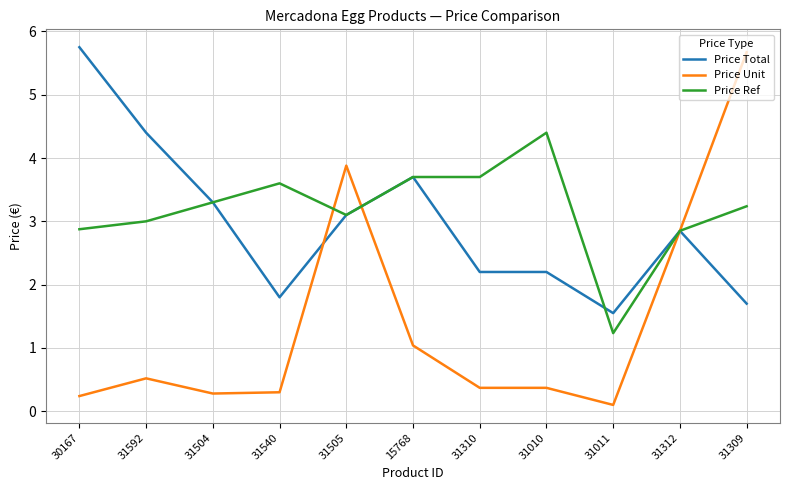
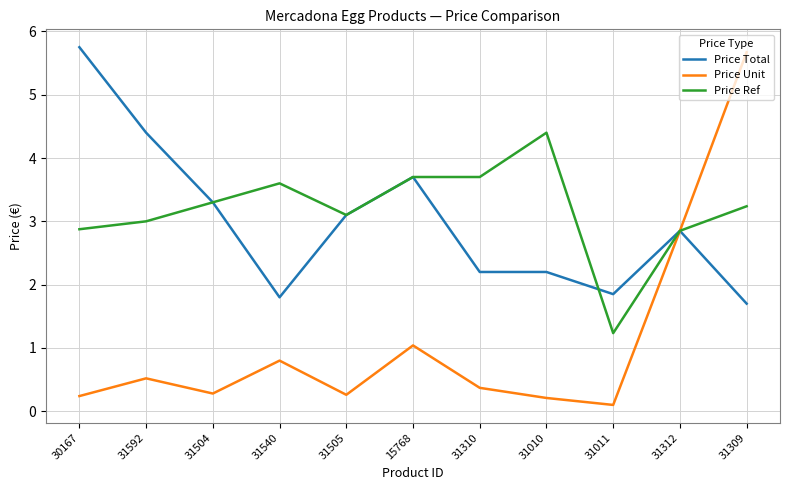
Price Unit, 31540: 0.3 -> 0.8
Price Unit, 31505: 3.9 -> 0.3
Price Unit, 31010: 0.4 -> 0.2
Price Total, 31011: 1.6 -> 1.9
